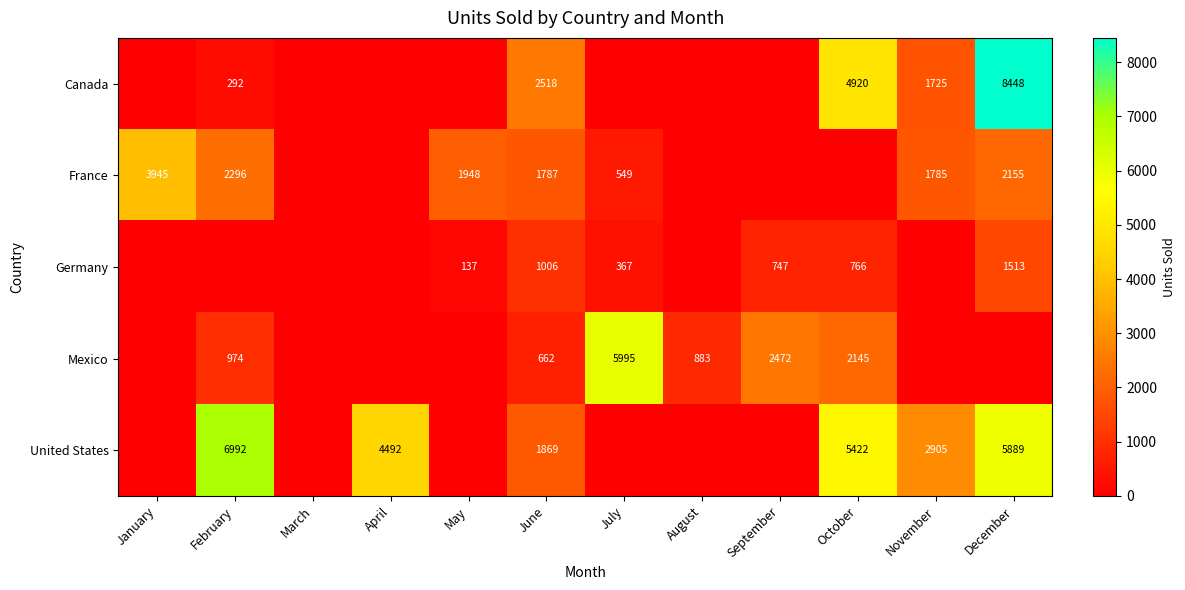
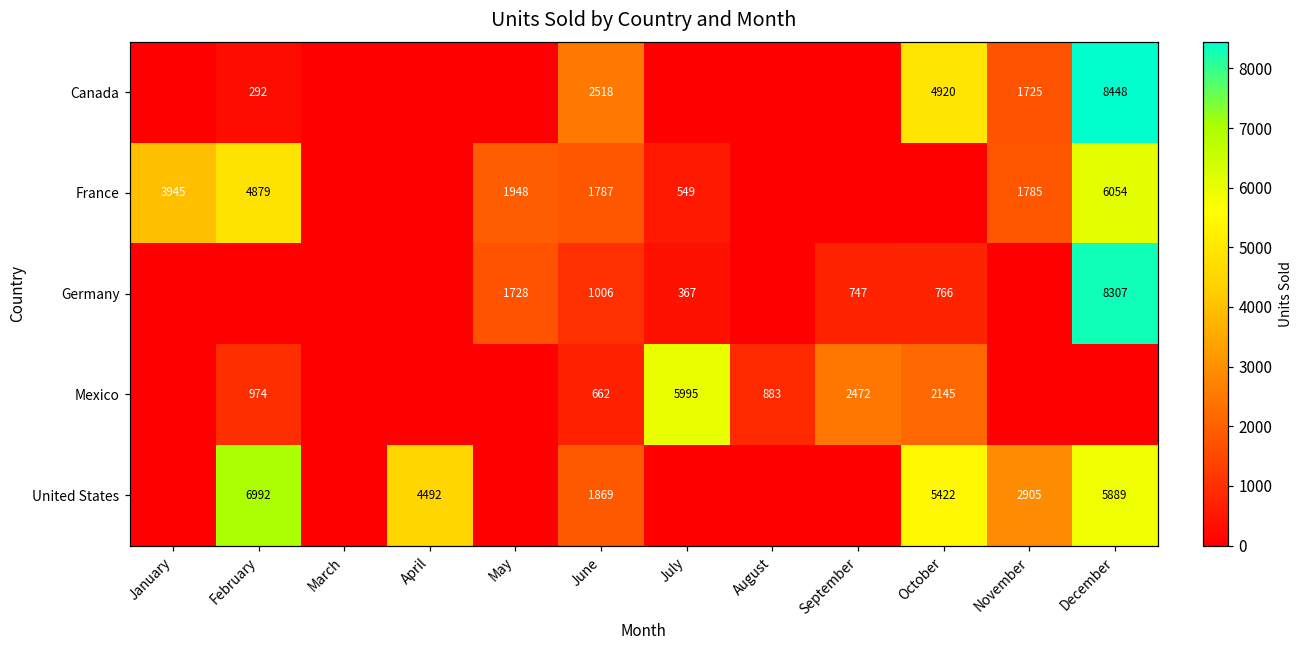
France, February: 2296 -> 4879
France, December: 2155 -> 6054
Germany, May: 137 -> 1728
Germany, December: 1513 -> 8307
